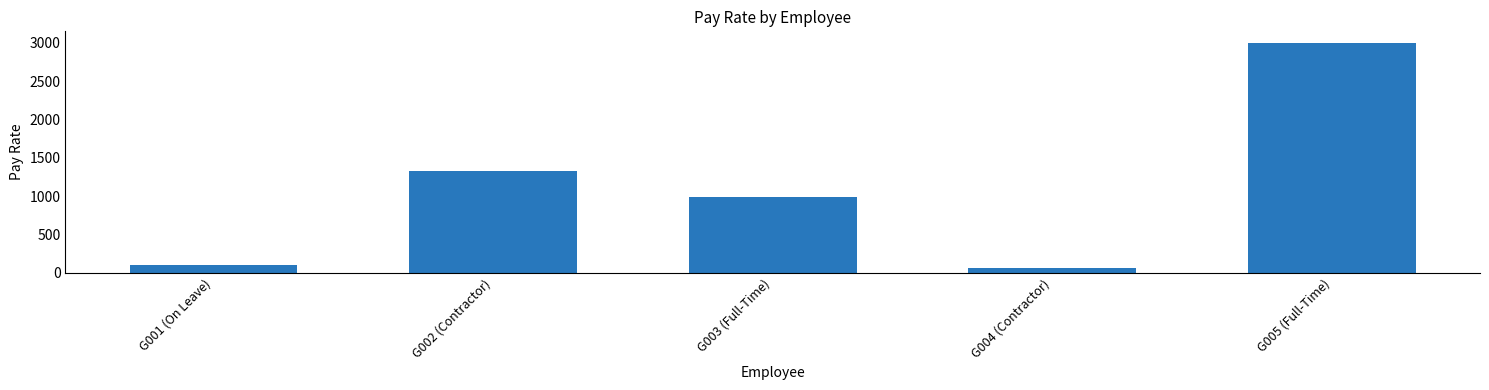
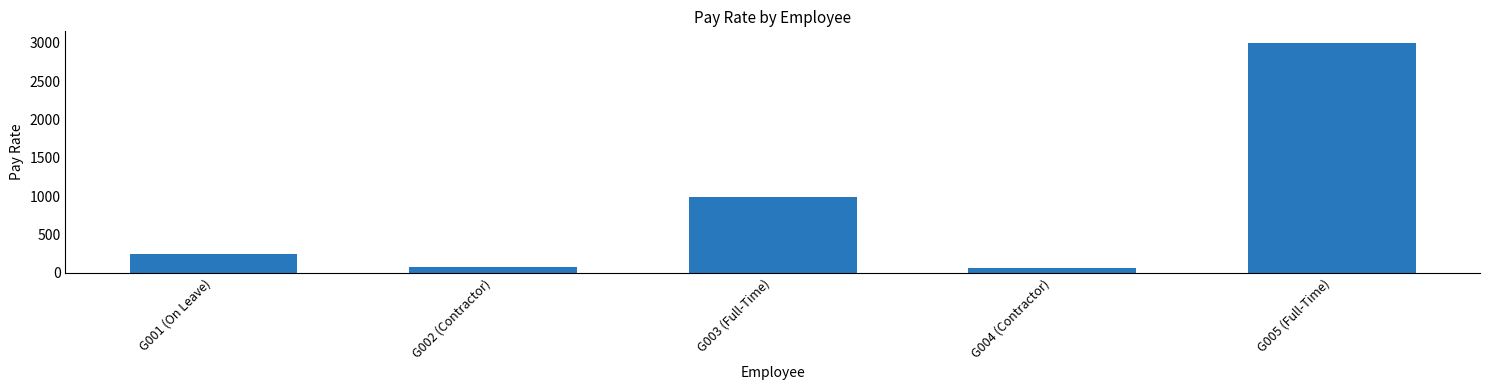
G001 (On Leave): 100 -> 200
G002 (Contractor): 1300 -> 100
